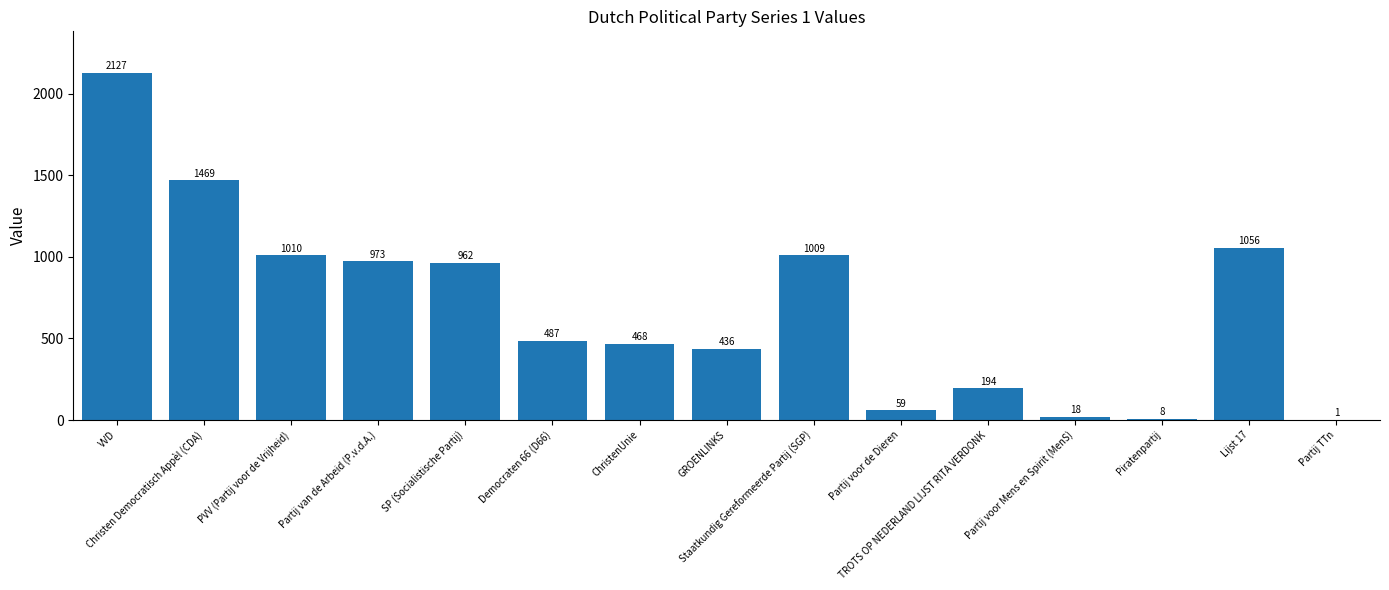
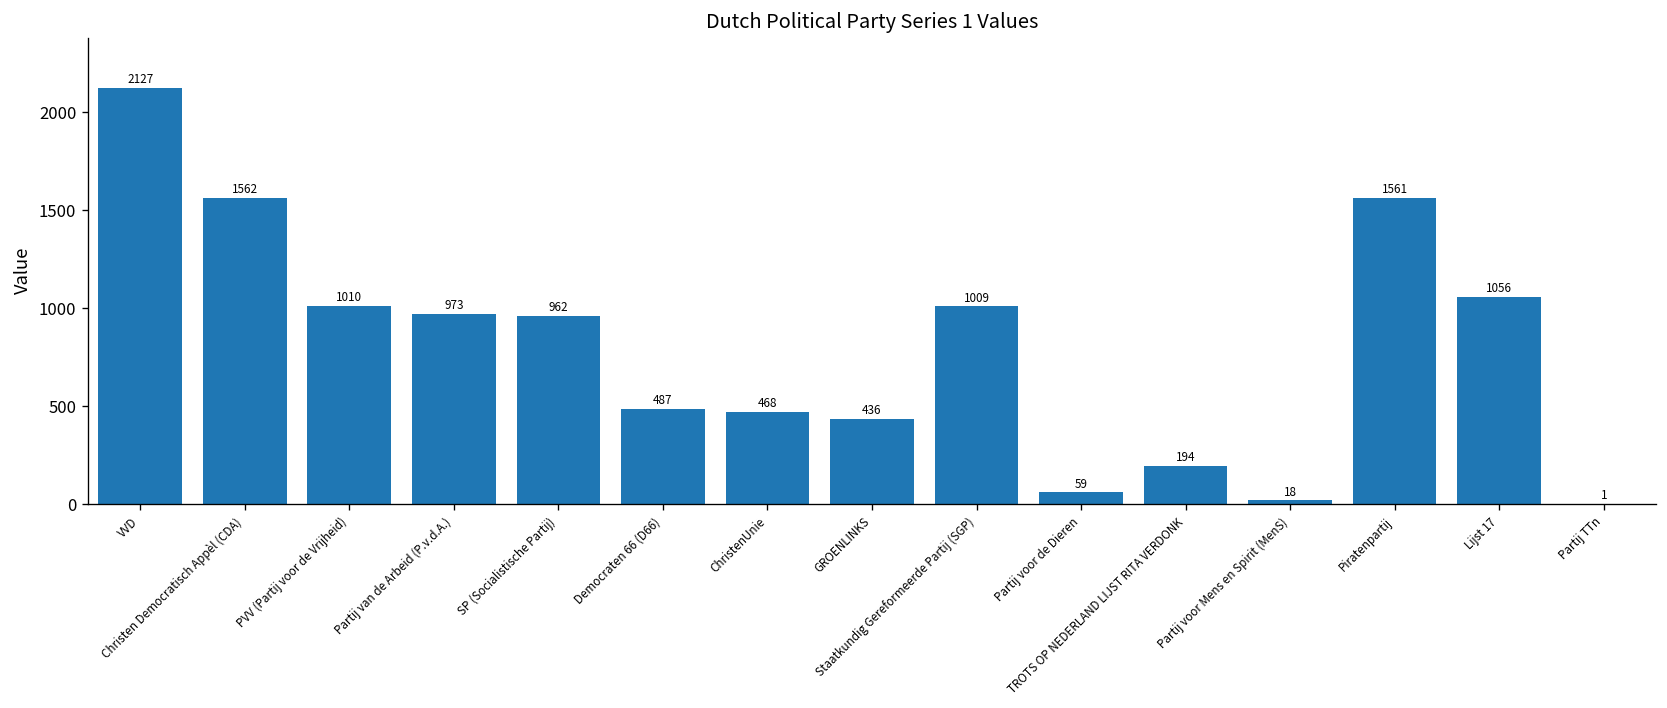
Christen Democratisch Appèl (CDA): 1469 -> 1562
Piratenpartij: 8 -> 1561
